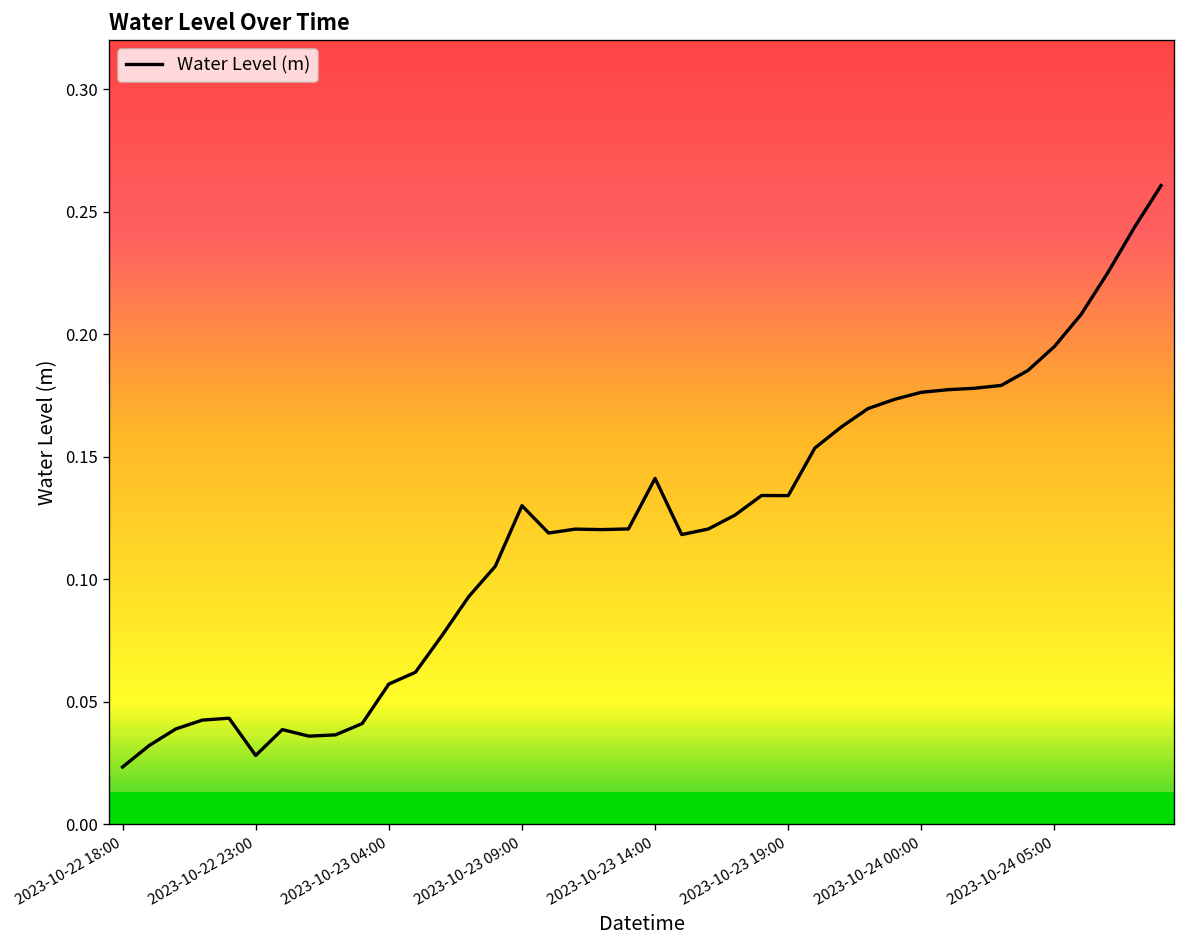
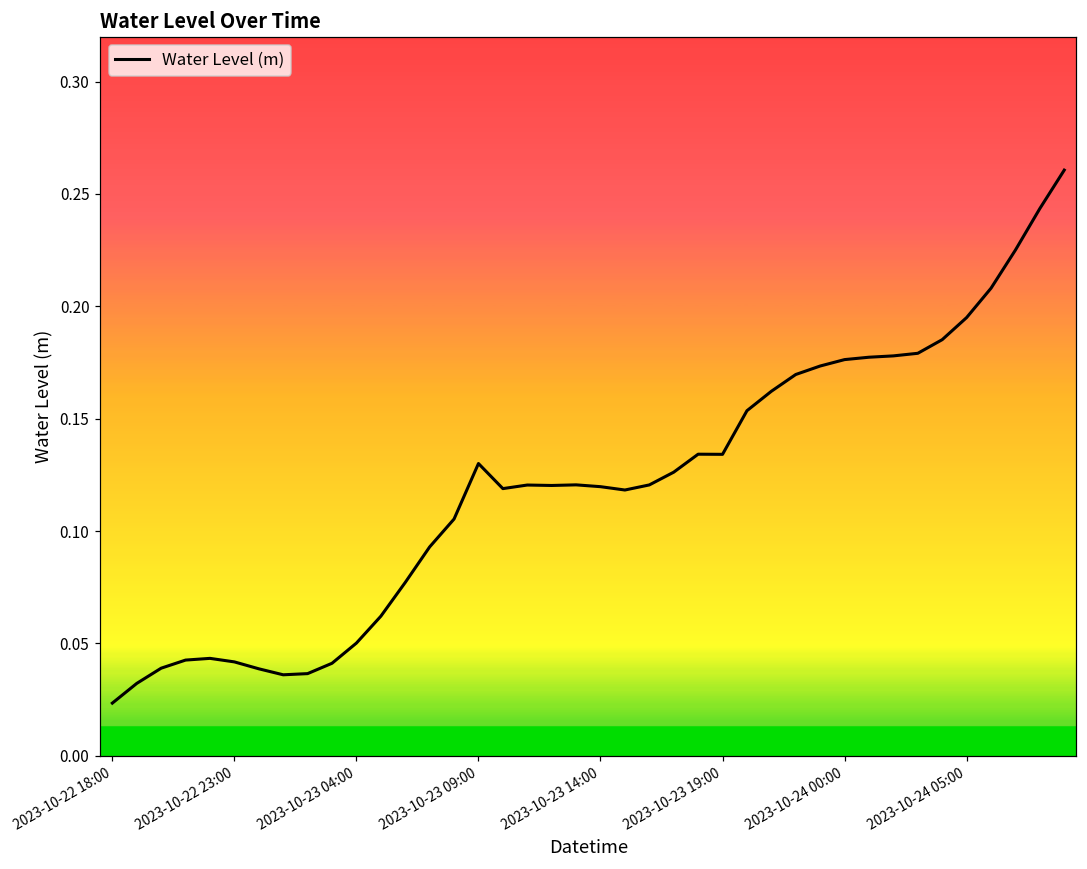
2023-10-22 23:00: 0.028 -> 0.042
2023-10-23 04:00: 0.057 -> 0.050
2023-10-23 14:00: 0.141 -> 0.120
